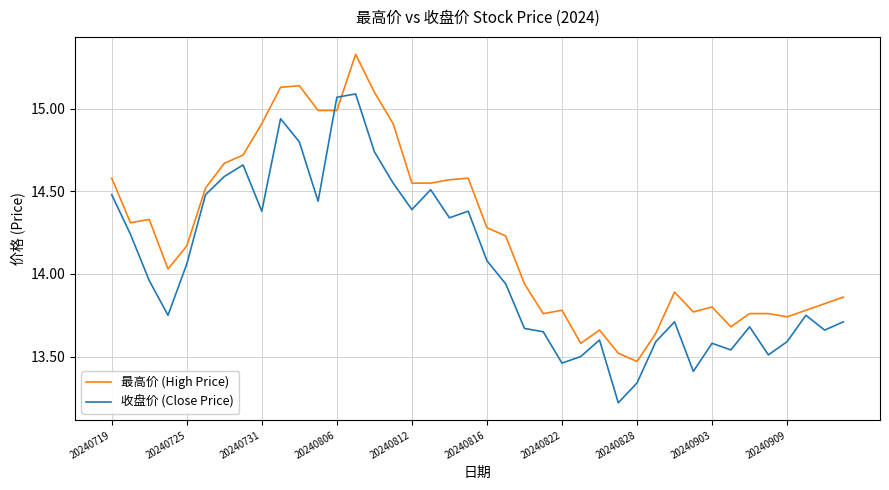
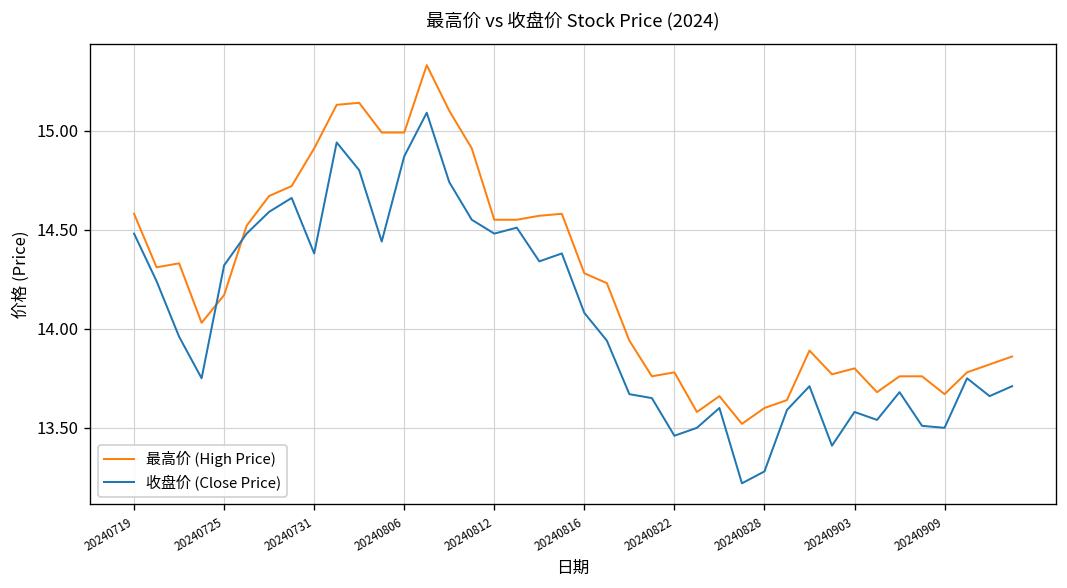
收盘价 (Close Price), 20240725: 14.06 -> 14.32
收盘价 (Close Price), 20240806: 15.07 -> 14.87
收盘价 (Close Price), 20240812: 14.39 -> 14.48
最高价 (High Price), 20240828: 13.47 -> 13.60
收盘价 (Close Price), 20240828: 13.34 -> 13.28
最高价 (High Price), 20240909: 13.74 -> 13.67
收盘价 (Close Price), 20240909: 13.59 -> 13.50
